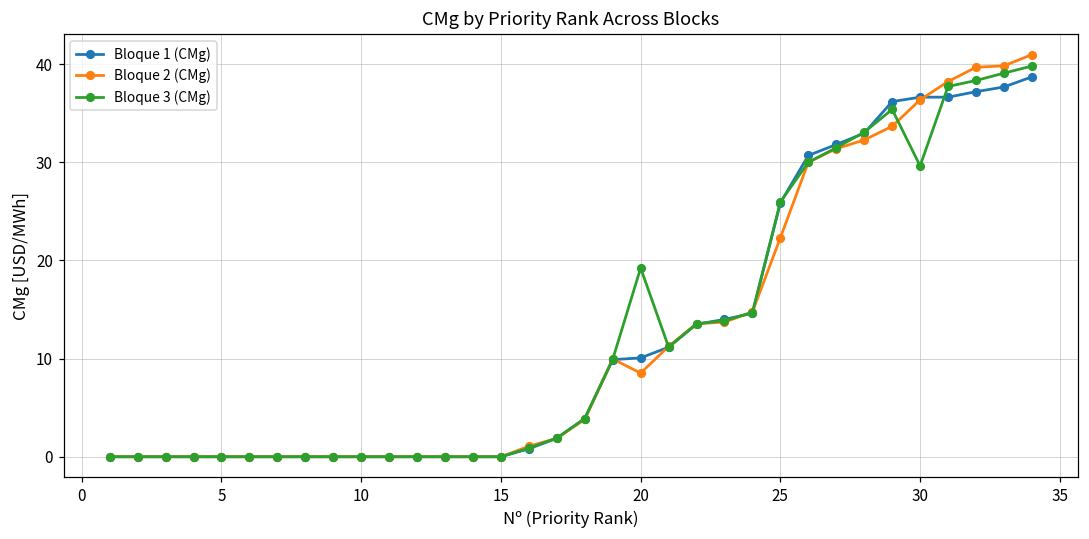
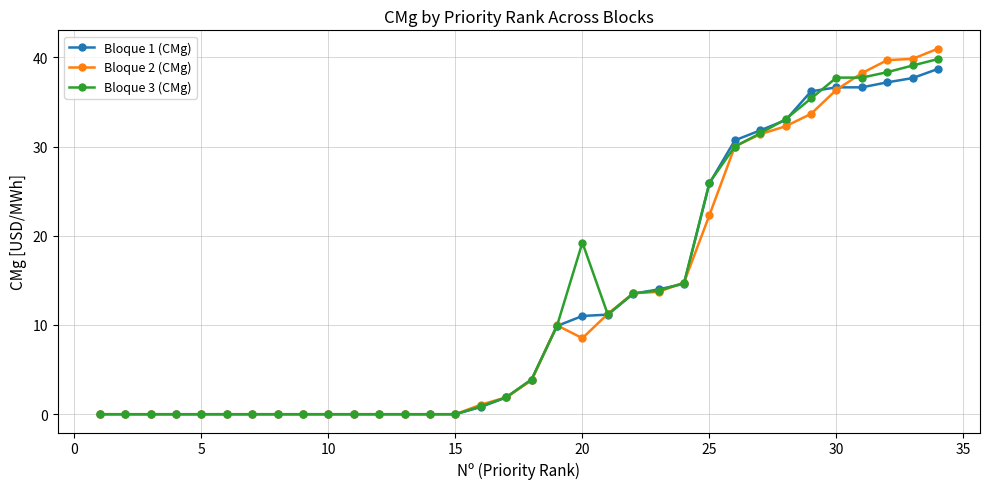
Bloque 1 (CMg), 20: 10 -> 11
Bloque 3 (CMg), 30: 30 -> 38
